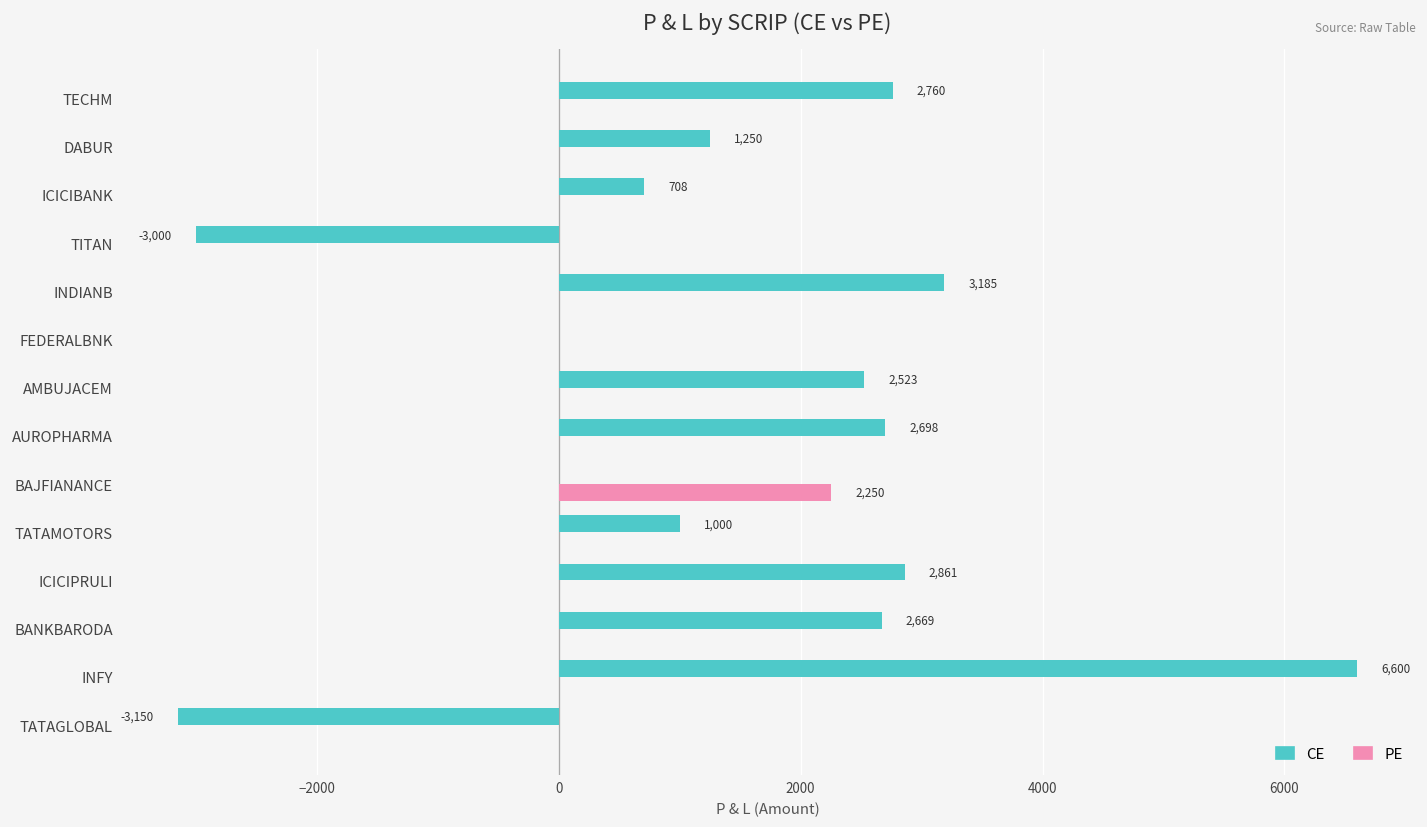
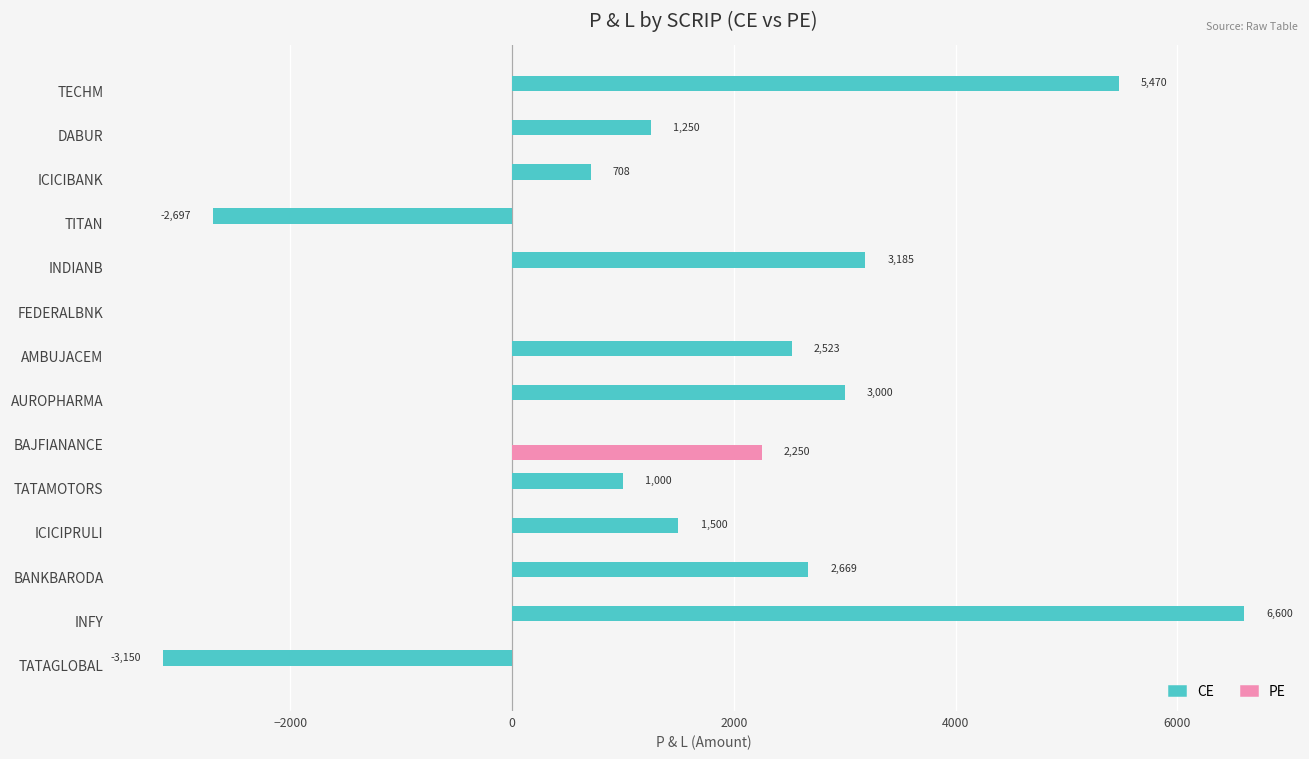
CE, TECHM: 2,760 -> 5,470
CE, TITAN: -3,000 -> -2,697
CE, AUROPHARMA: 2,698 -> 3,000
CE, ICICIPRULI: 2,861 -> 1,500
